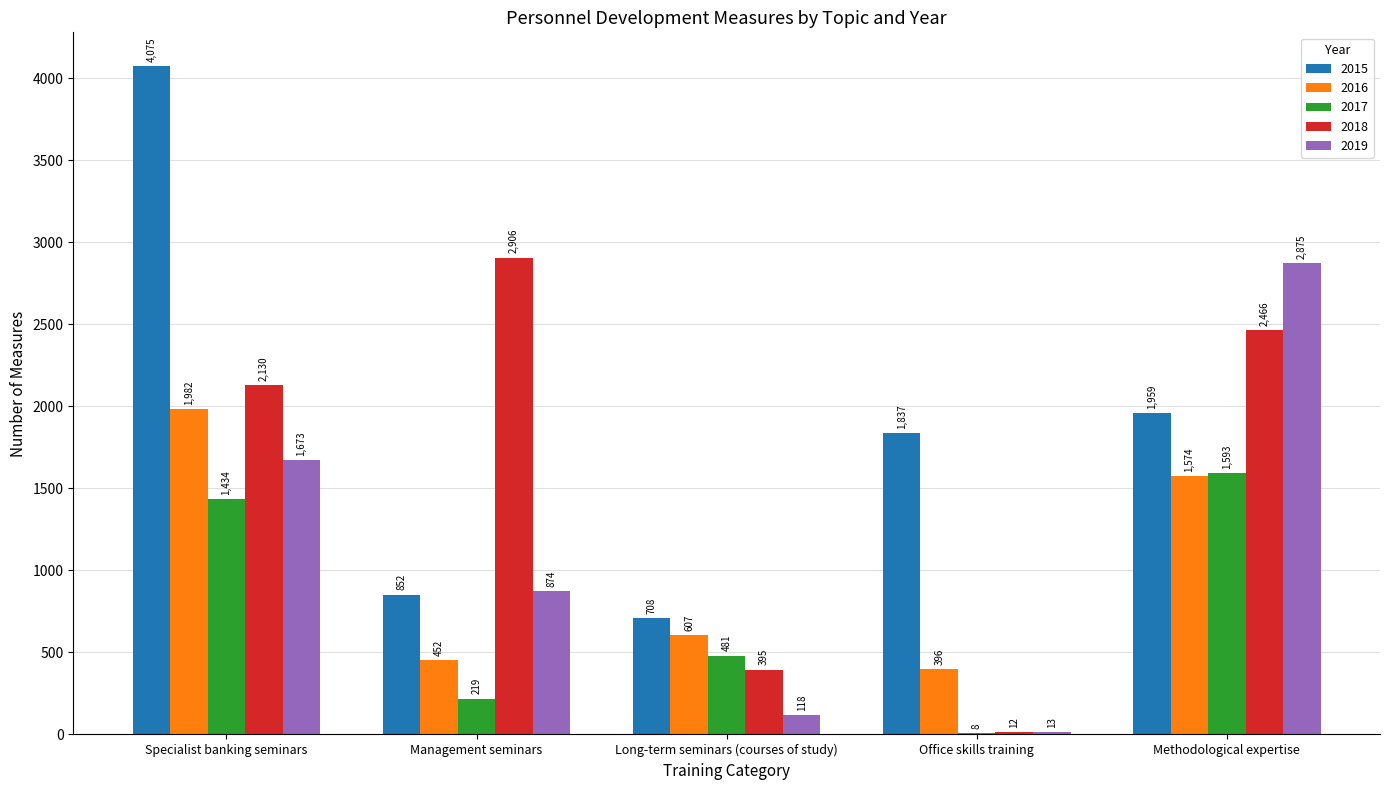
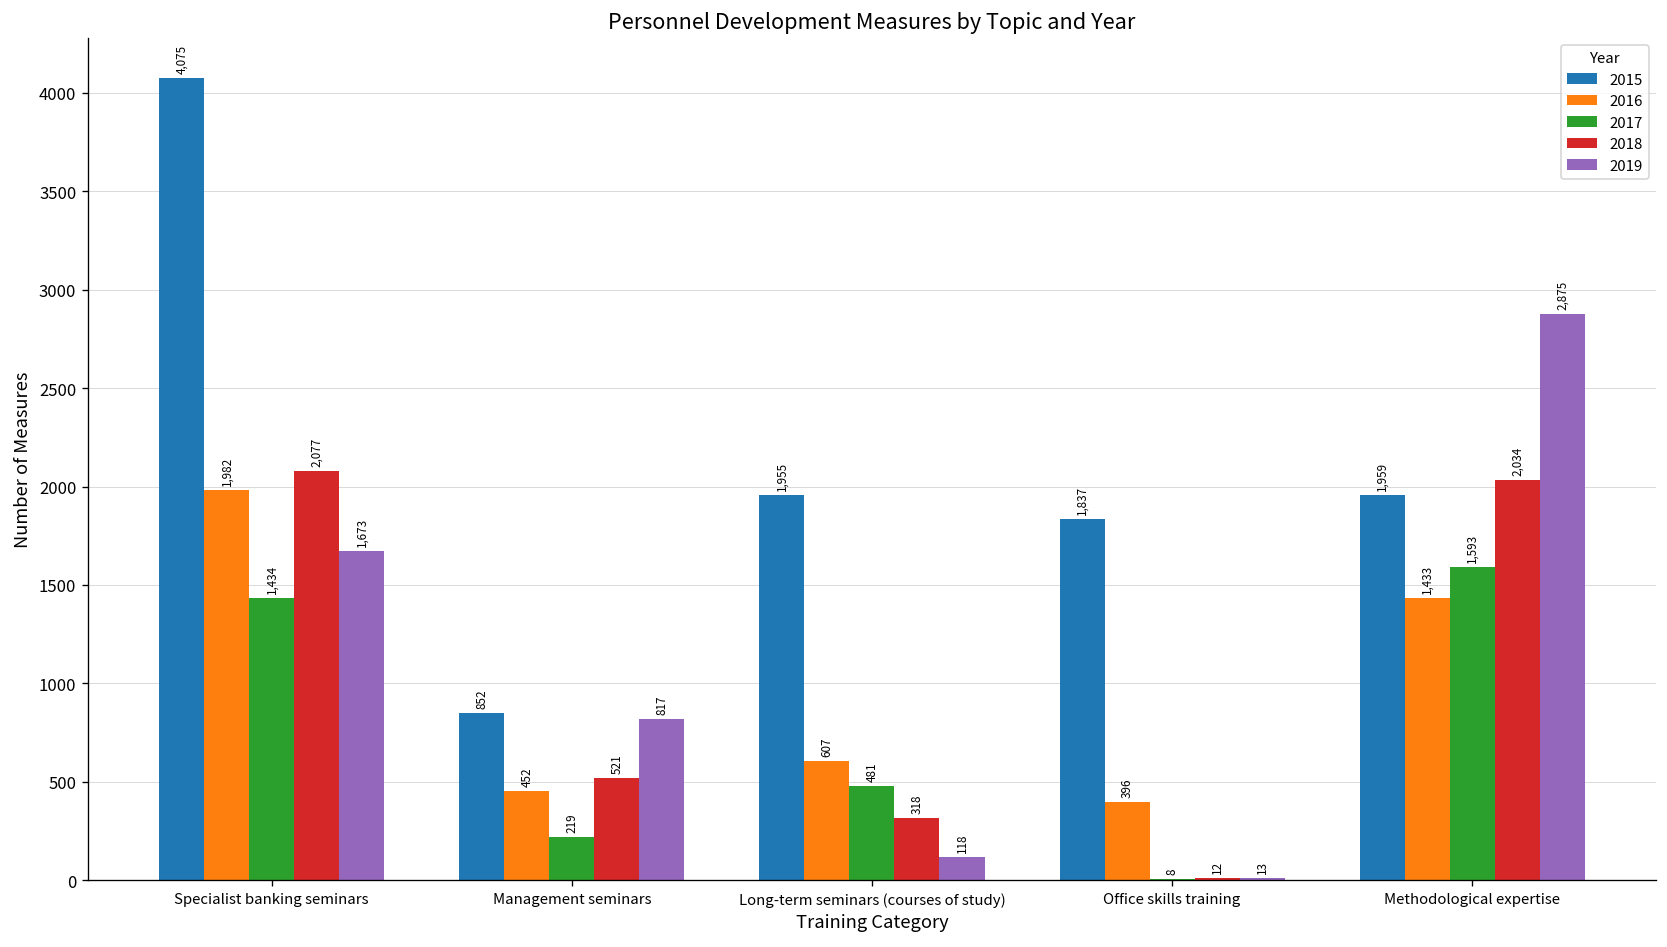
2018, Specialist banking seminars: 2,130 -> 2,077
2018, Management seminars: 2,906 -> 521
2019, Management seminars: 874 -> 817
2015, Long-term seminars (courses of study): 708 -> 1,955
2018, Long-term seminars (courses of study): 395 -> 318
2016, Methodological expertise: 1,574 -> 1,433
2018, Methodological expertise: 2,466 -> 2,034
